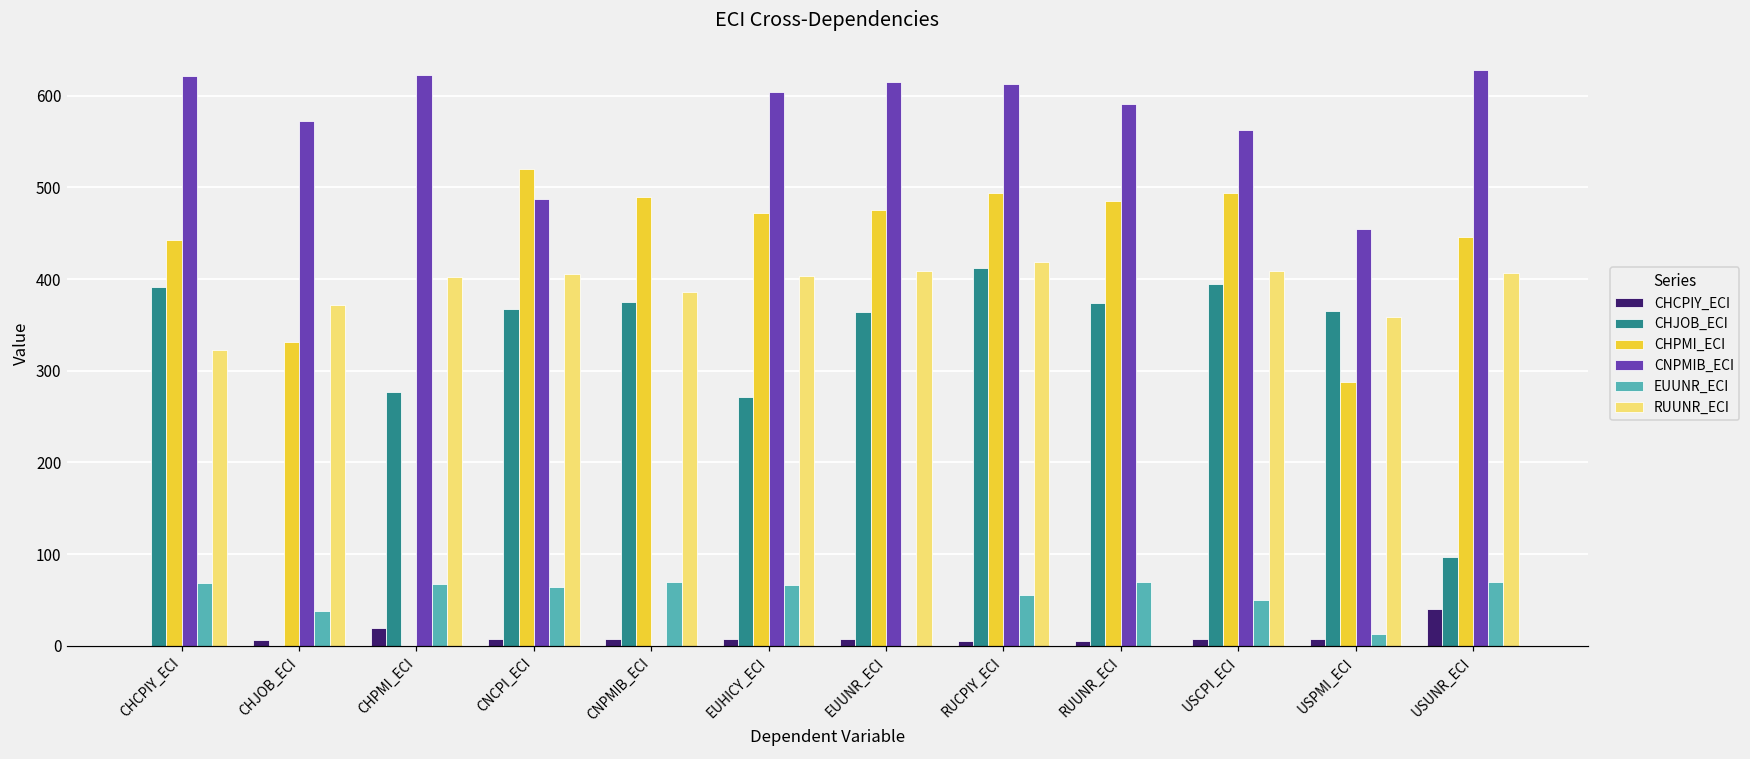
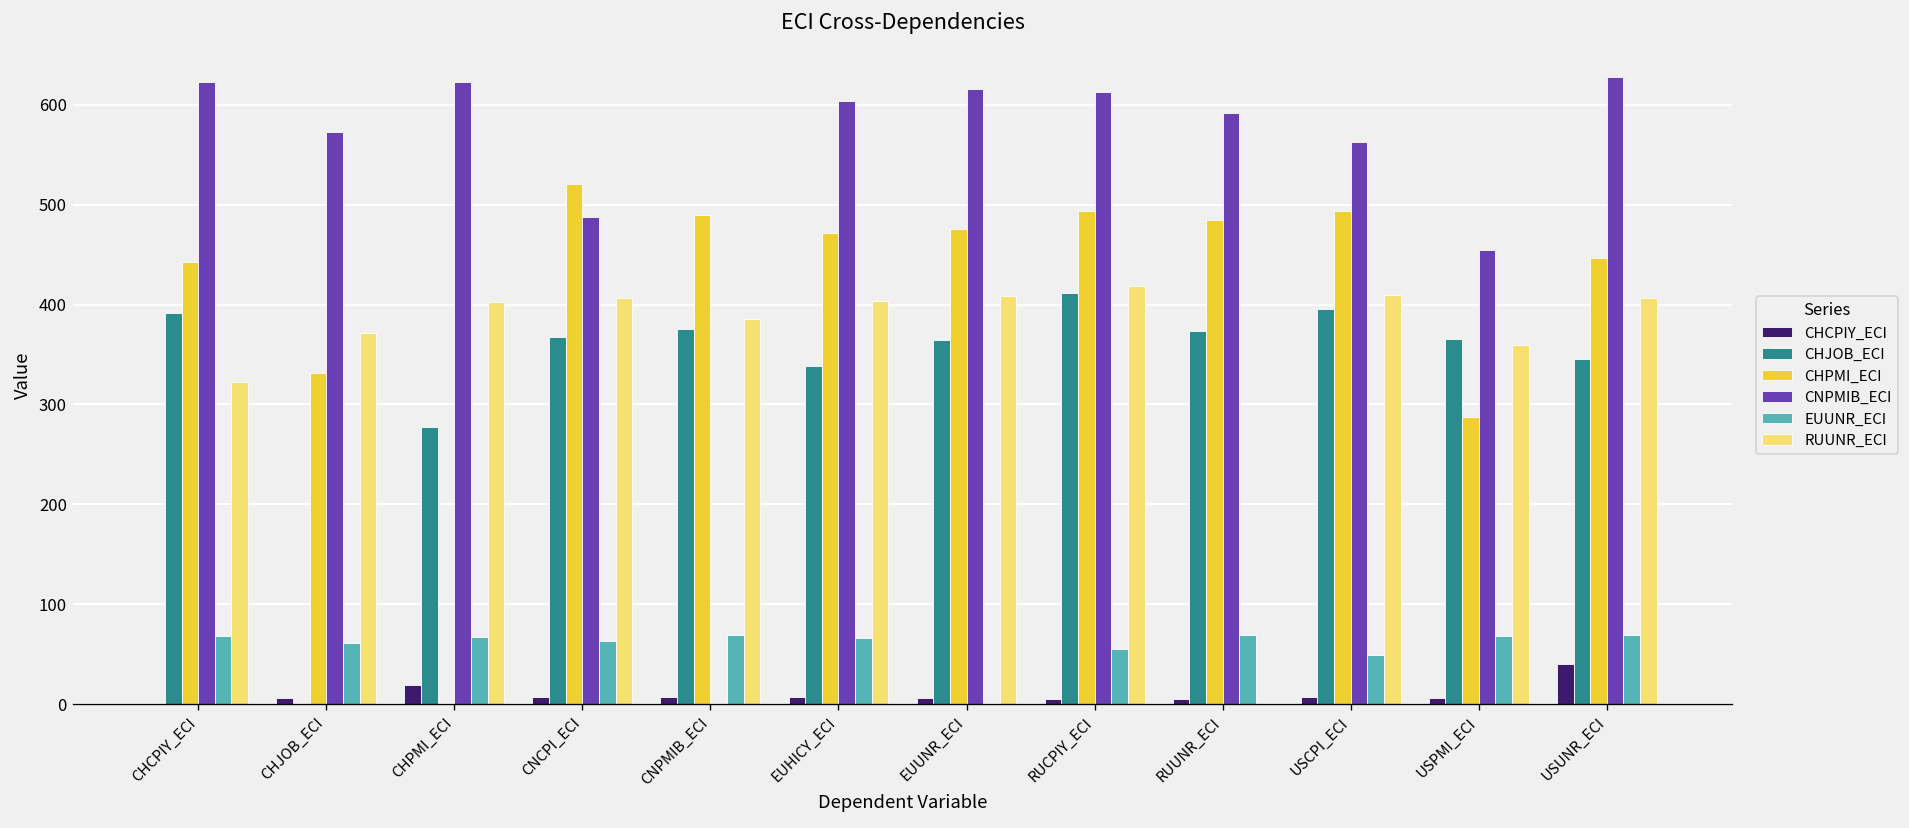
EUUNR_ECI, CHJOB_ECI: 40 -> 60
CHJOB_ECI, EUHICY_ECI: 270 -> 340
EUUNR_ECI, USPMI_ECI: 10 -> 70
CHJOB_ECI, USUNR_ECI: 100 -> 350
